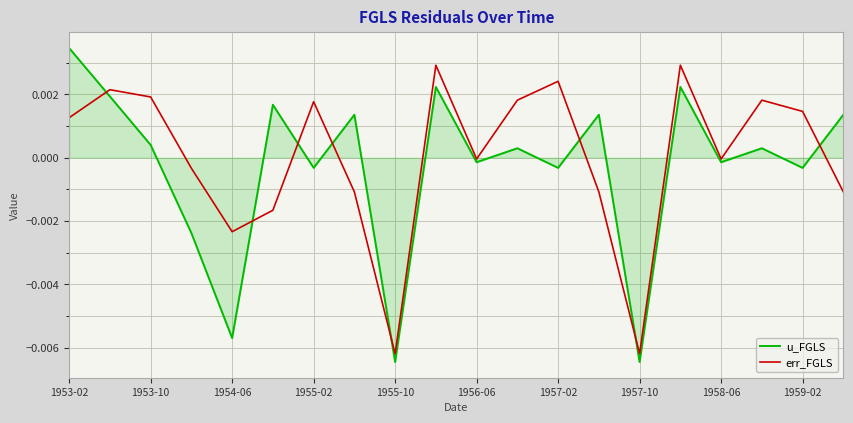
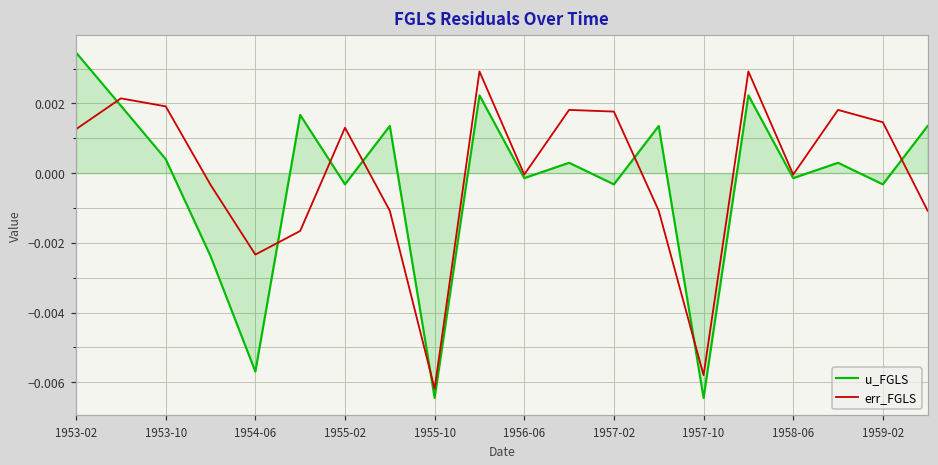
err_FGLS, 1955-02: 0.0018 -> 0.0013
err_FGLS, 1957-02: 0.0024 -> 0.0018
err_FGLS, 1957-10: -0.0062 -> -0.0058
